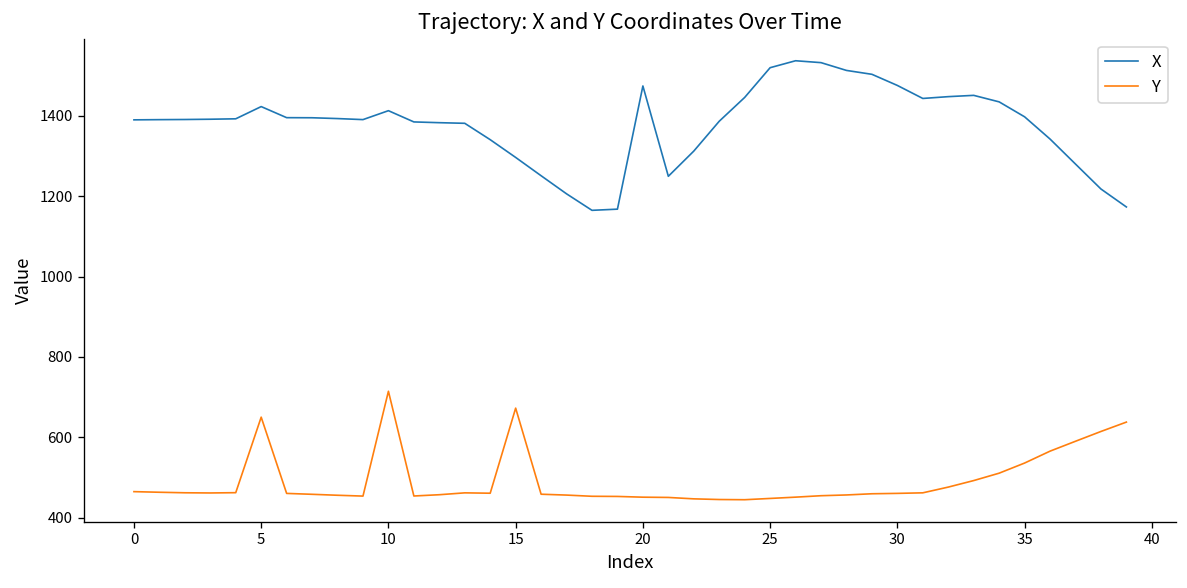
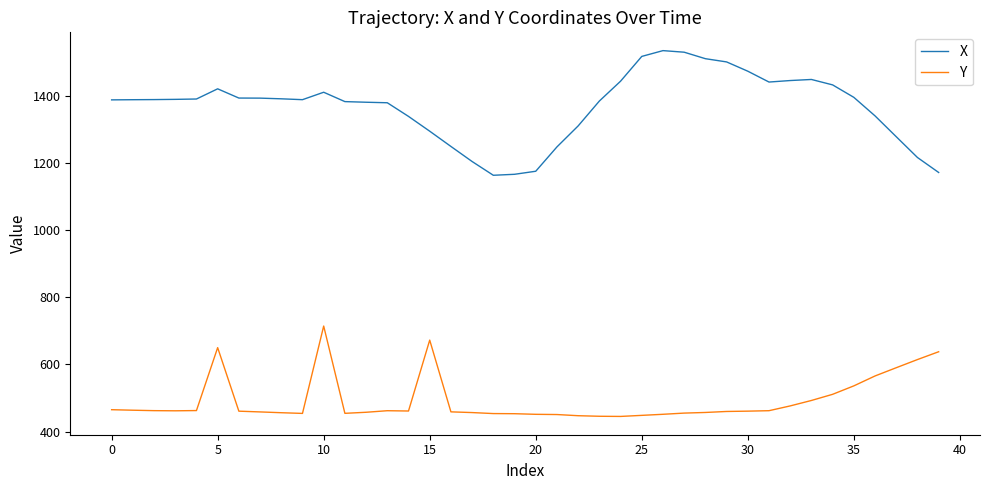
X, 20: 1470 -> 1180
